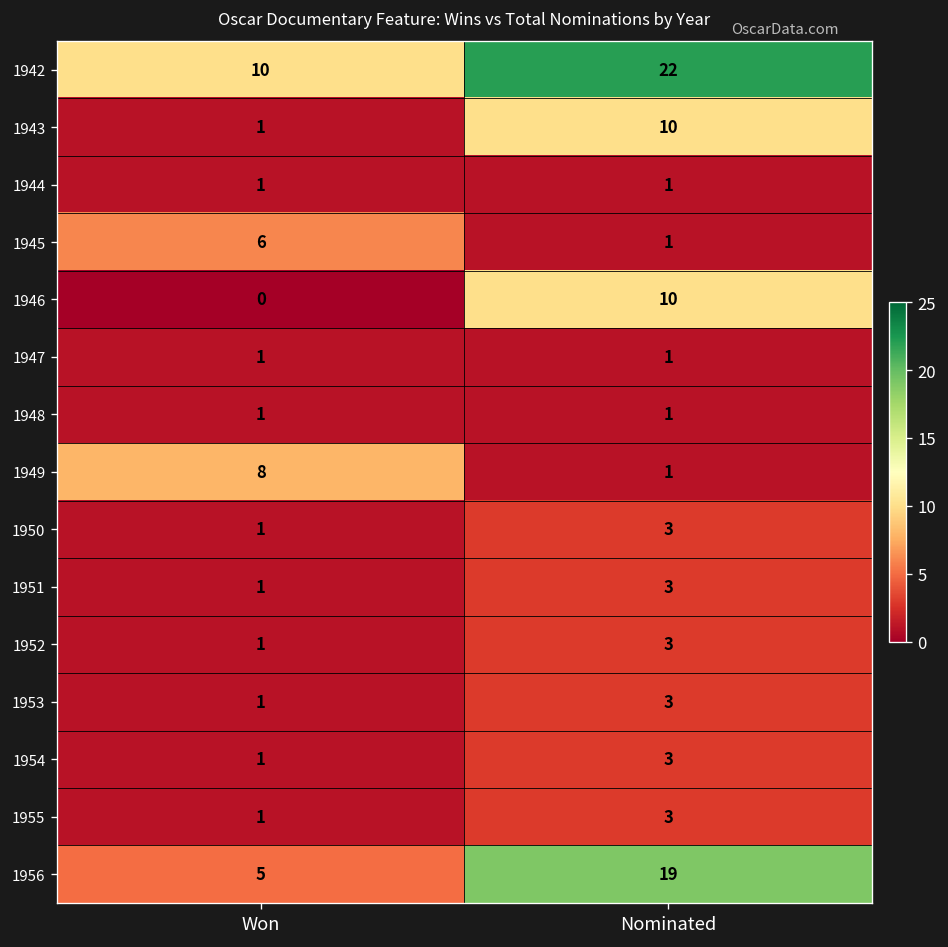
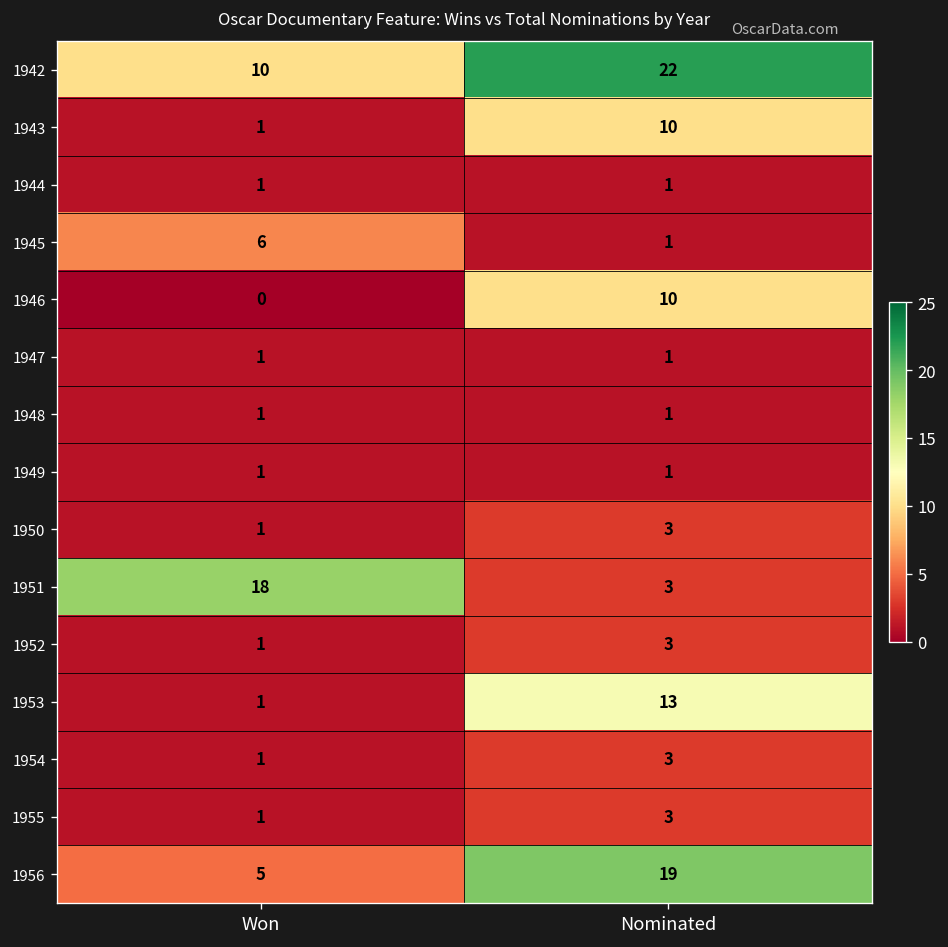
1949, Won: 8 -> 1
1951, Won: 1 -> 18
1953, Nominated: 3 -> 13
